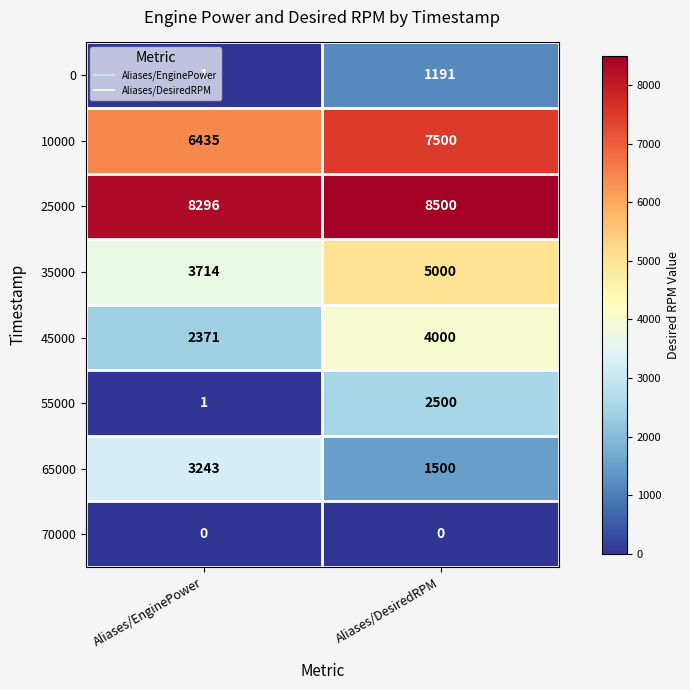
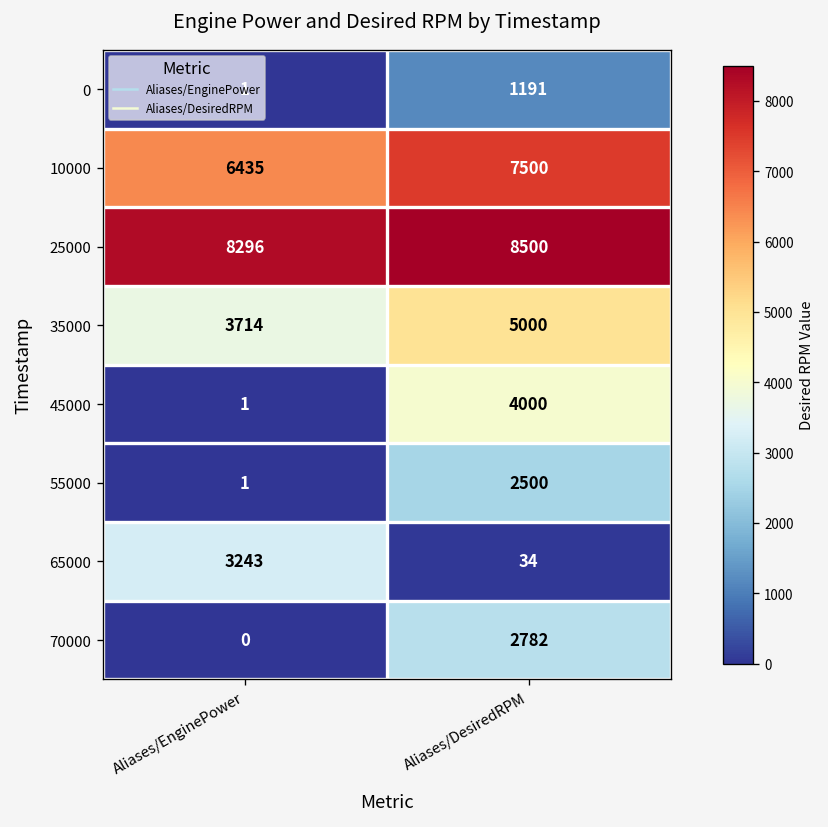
45000, Aliases/EnginePower: 2371 -> 1
65000, Aliases/DesiredRPM: 1500 -> 34
70000, Aliases/DesiredRPM: 0 -> 2782
